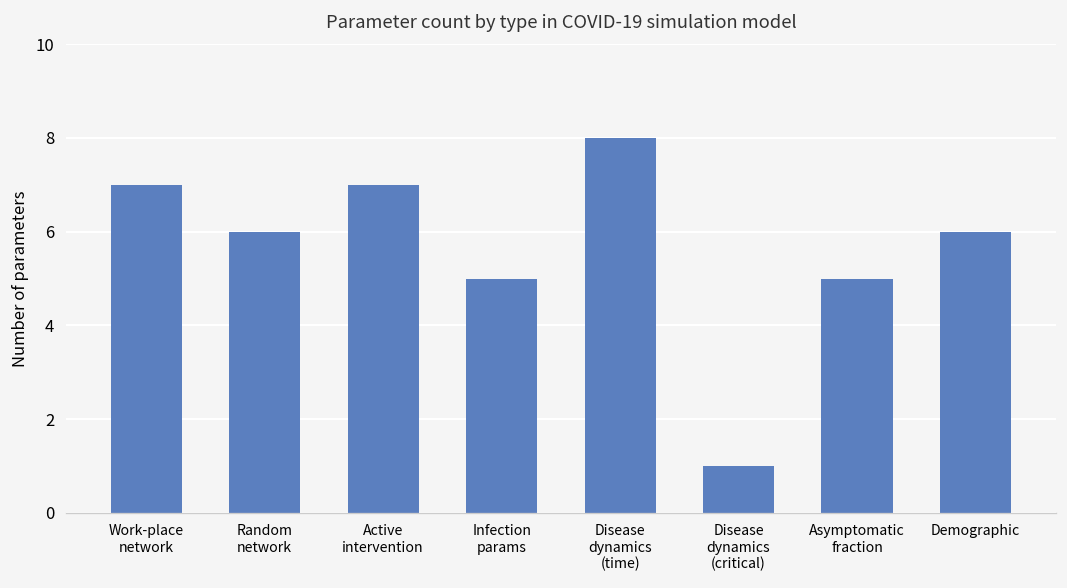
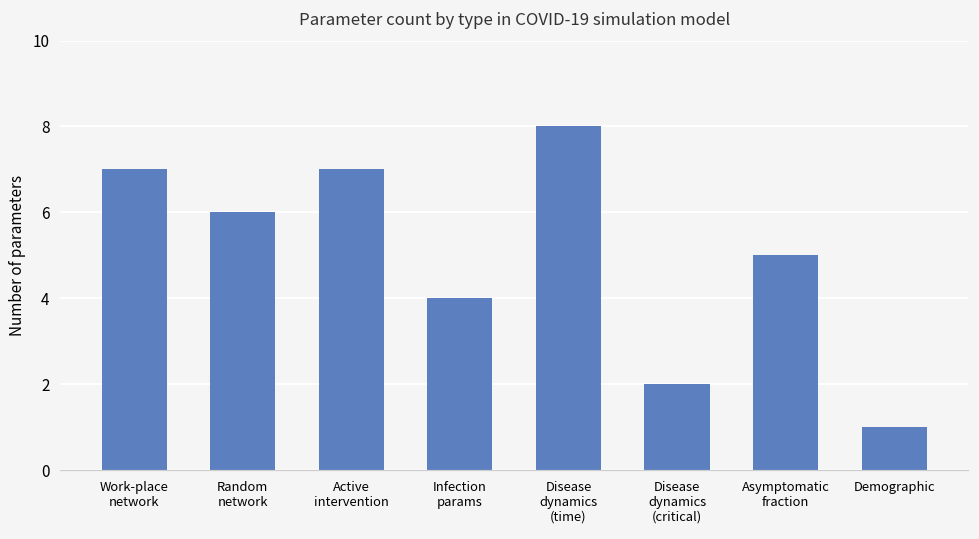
Infection params: 5 -> 4
Disease dynamics (critical): 1 -> 2
Demographic: 6 -> 1
